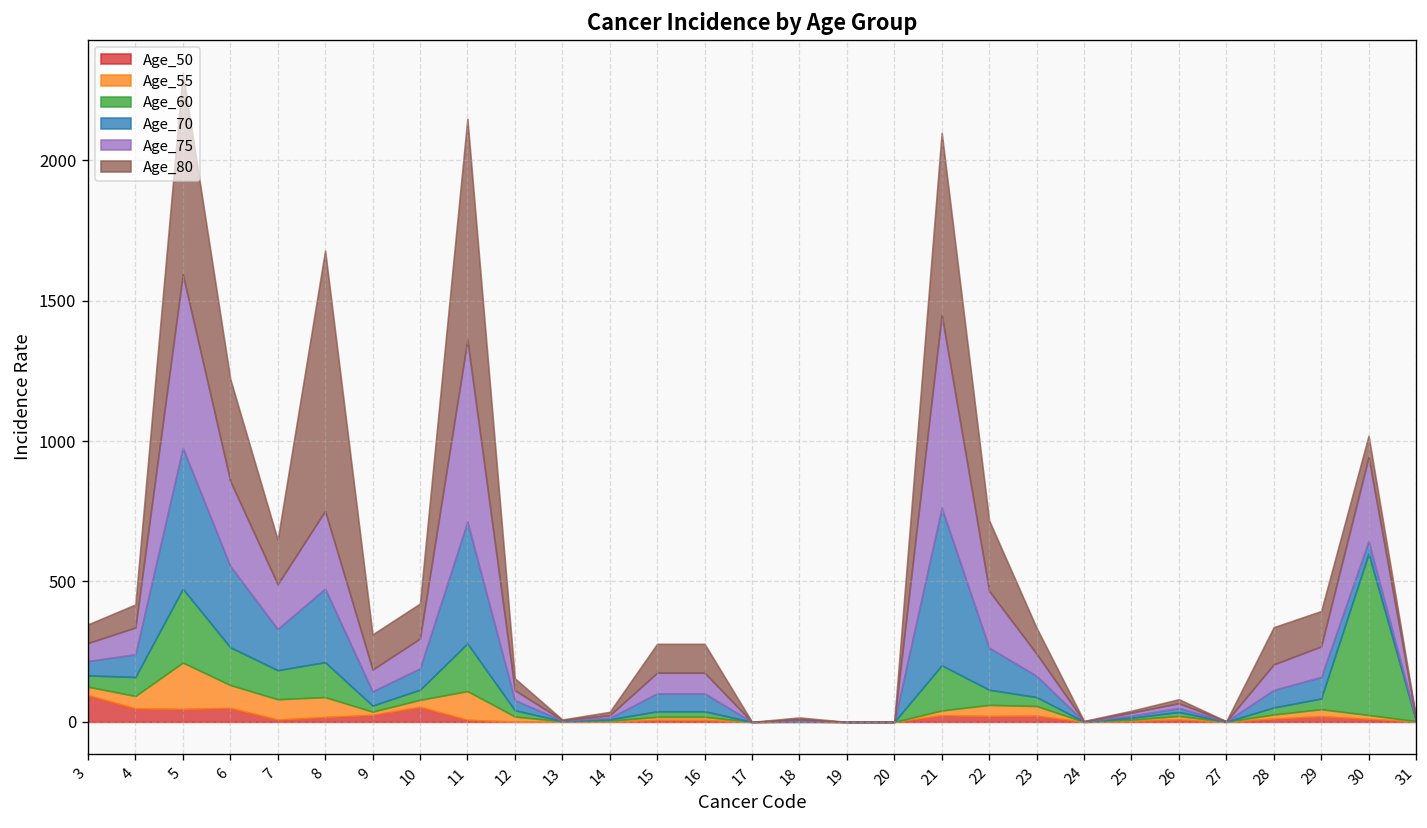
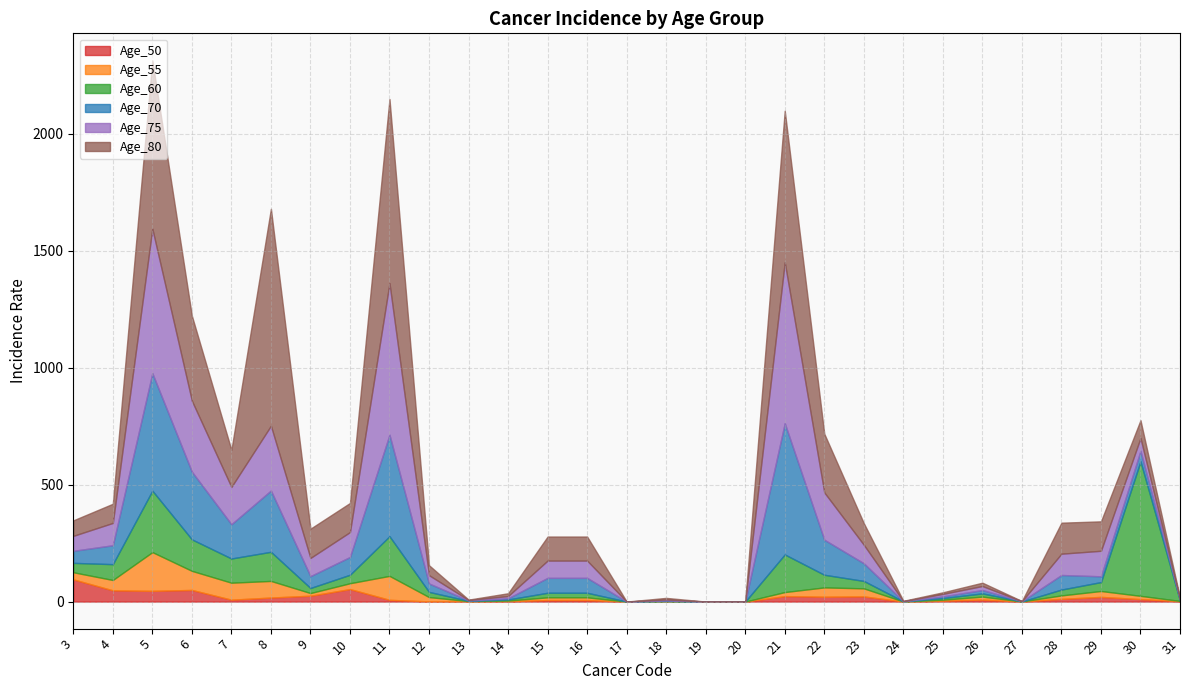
Age_70, 29: 80 -> 20
Age_75, 30: 300 -> 50
